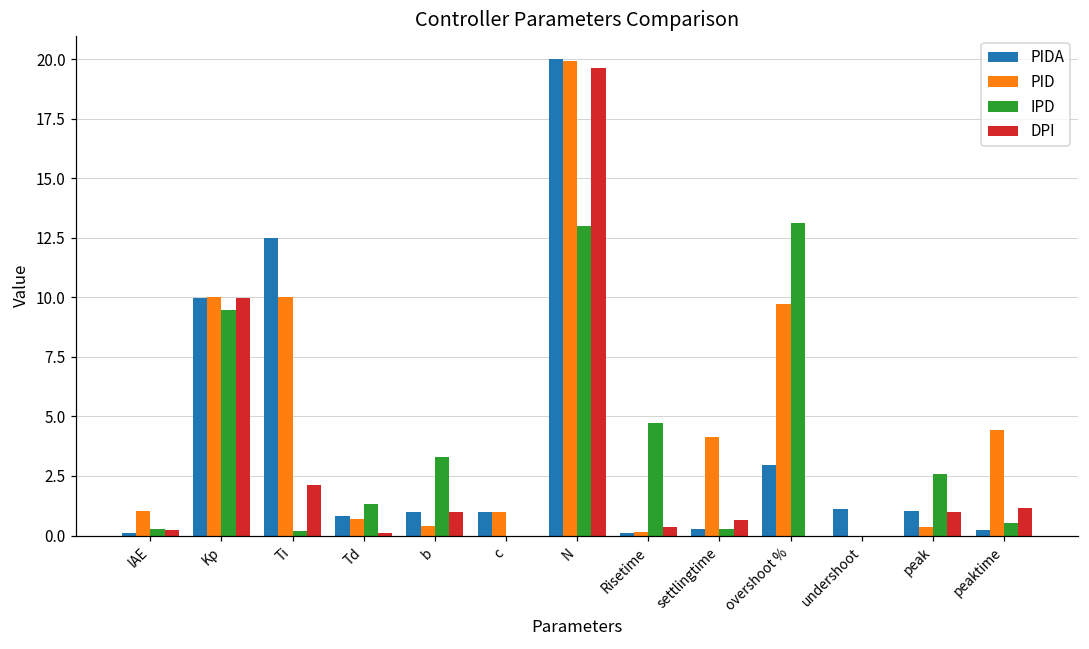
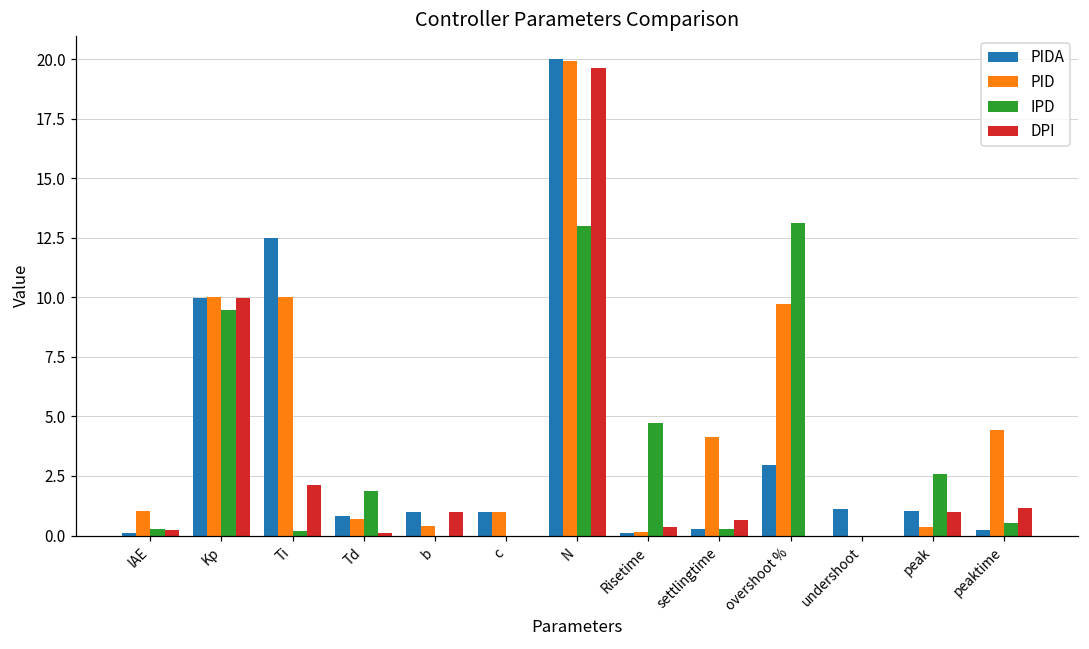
IPD, Td: 1.3 -> 1.9
IPD, b: 3.3 -> 0.0
